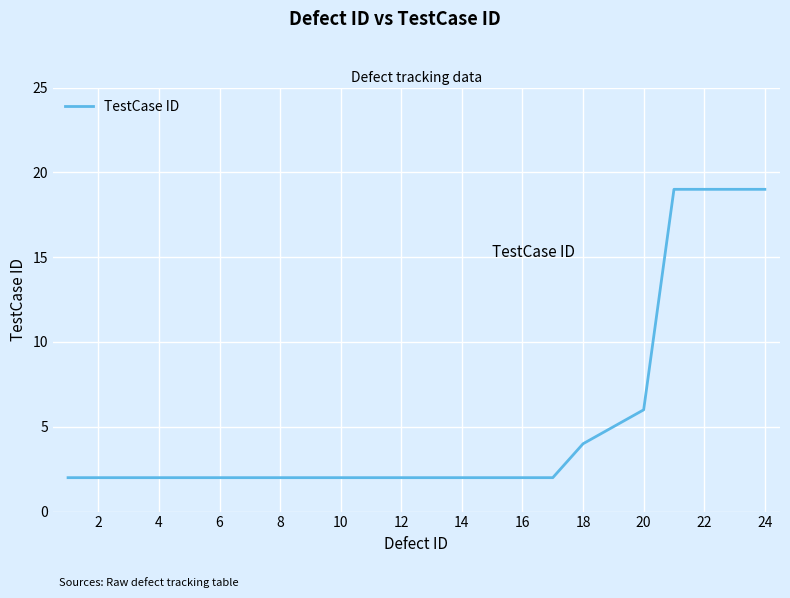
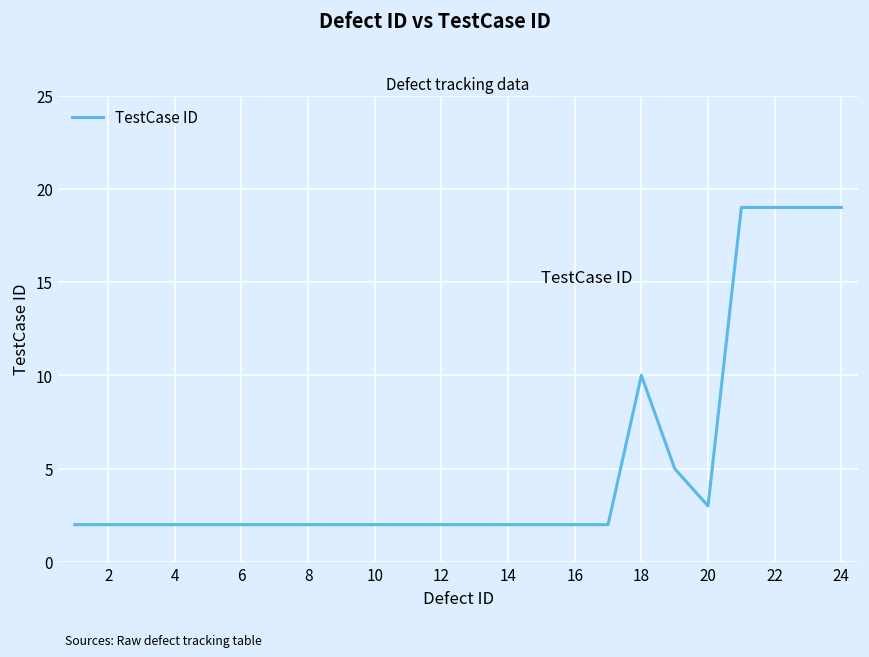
18: 4 -> 10
20: 6 -> 3
